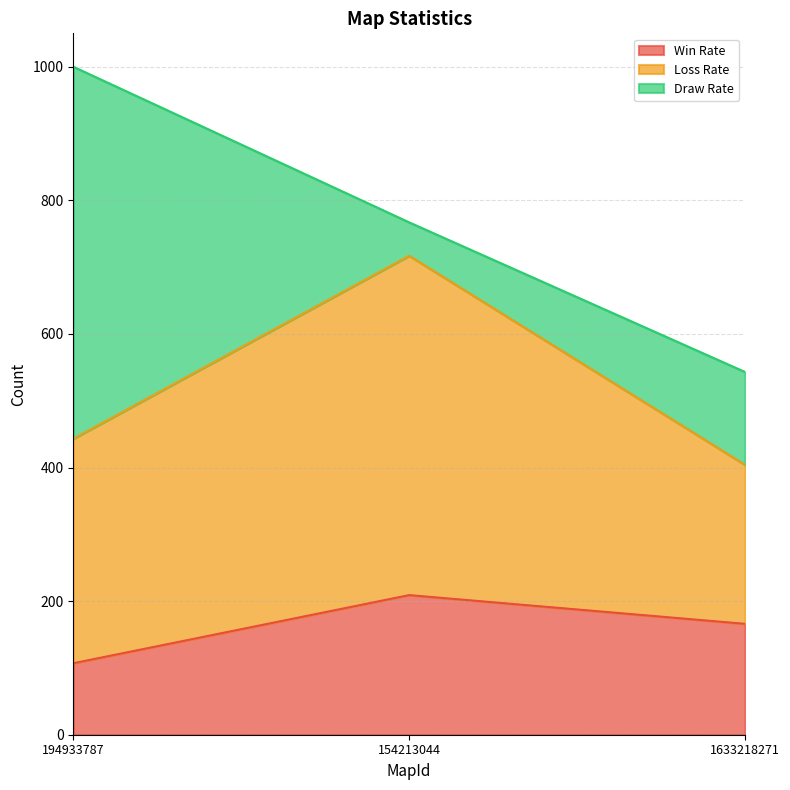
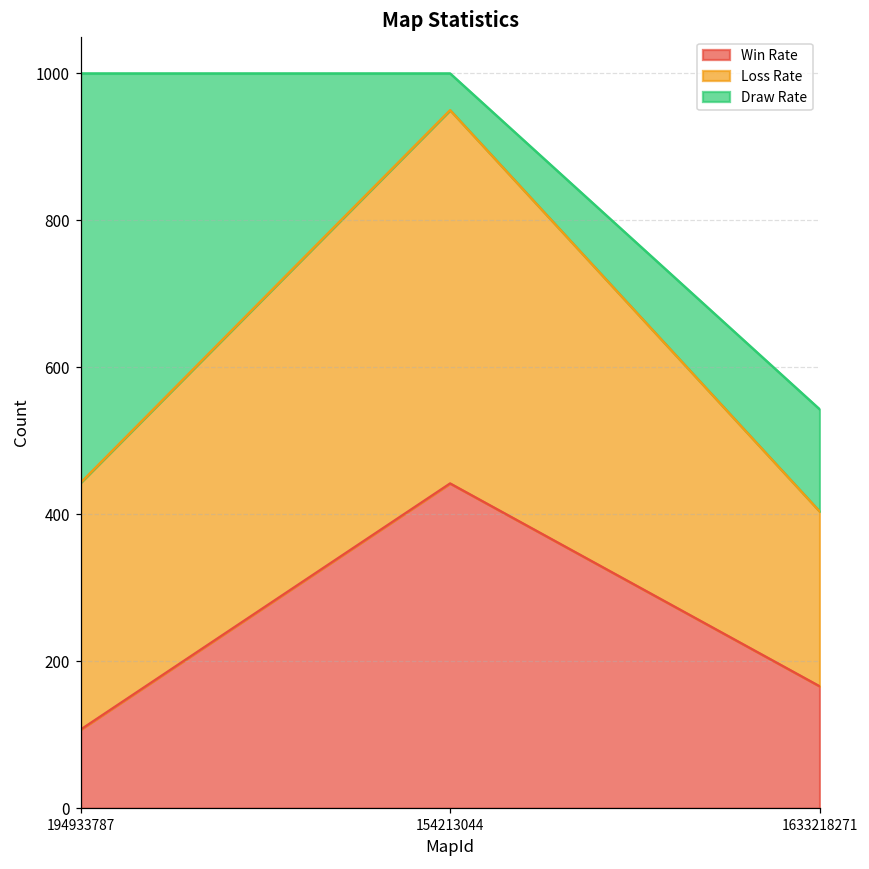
Win Rate, 154213044: 210 -> 440
